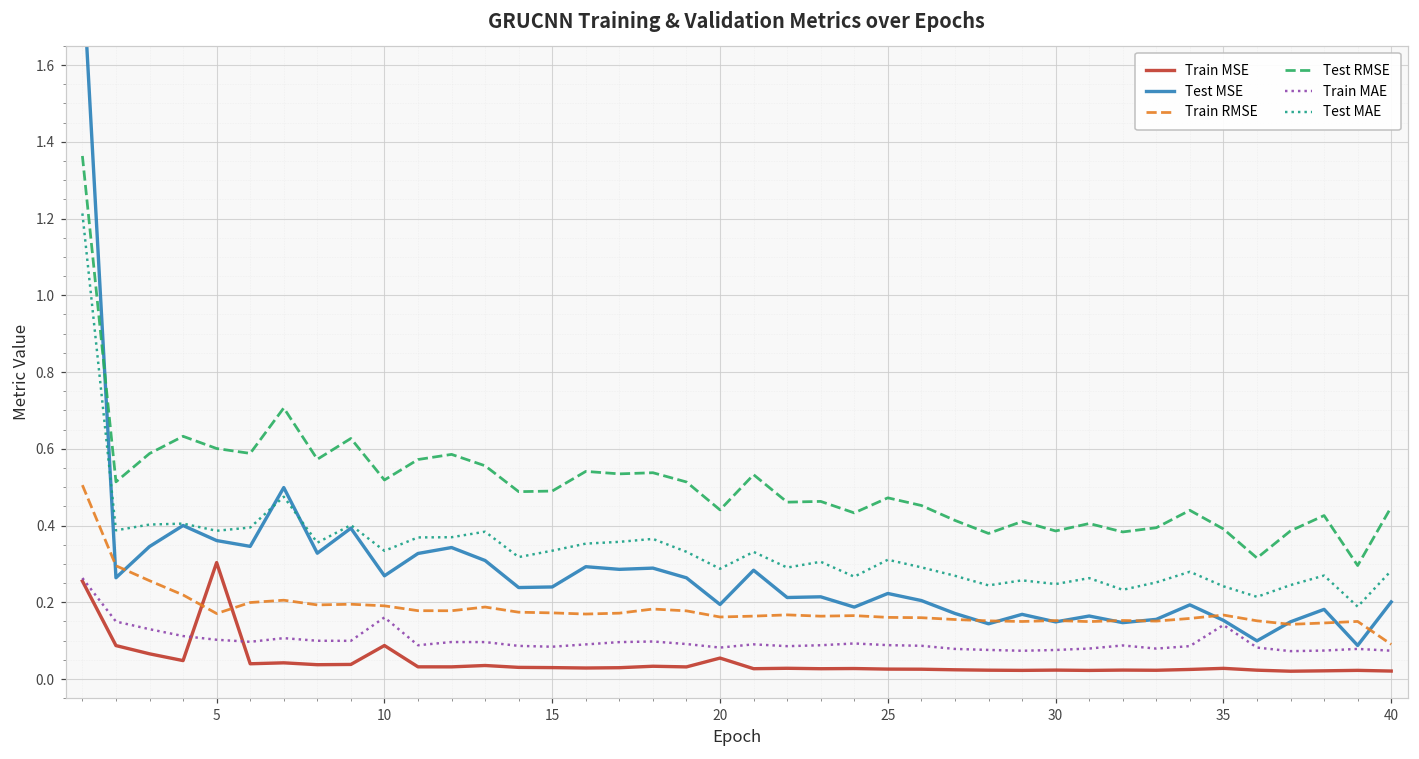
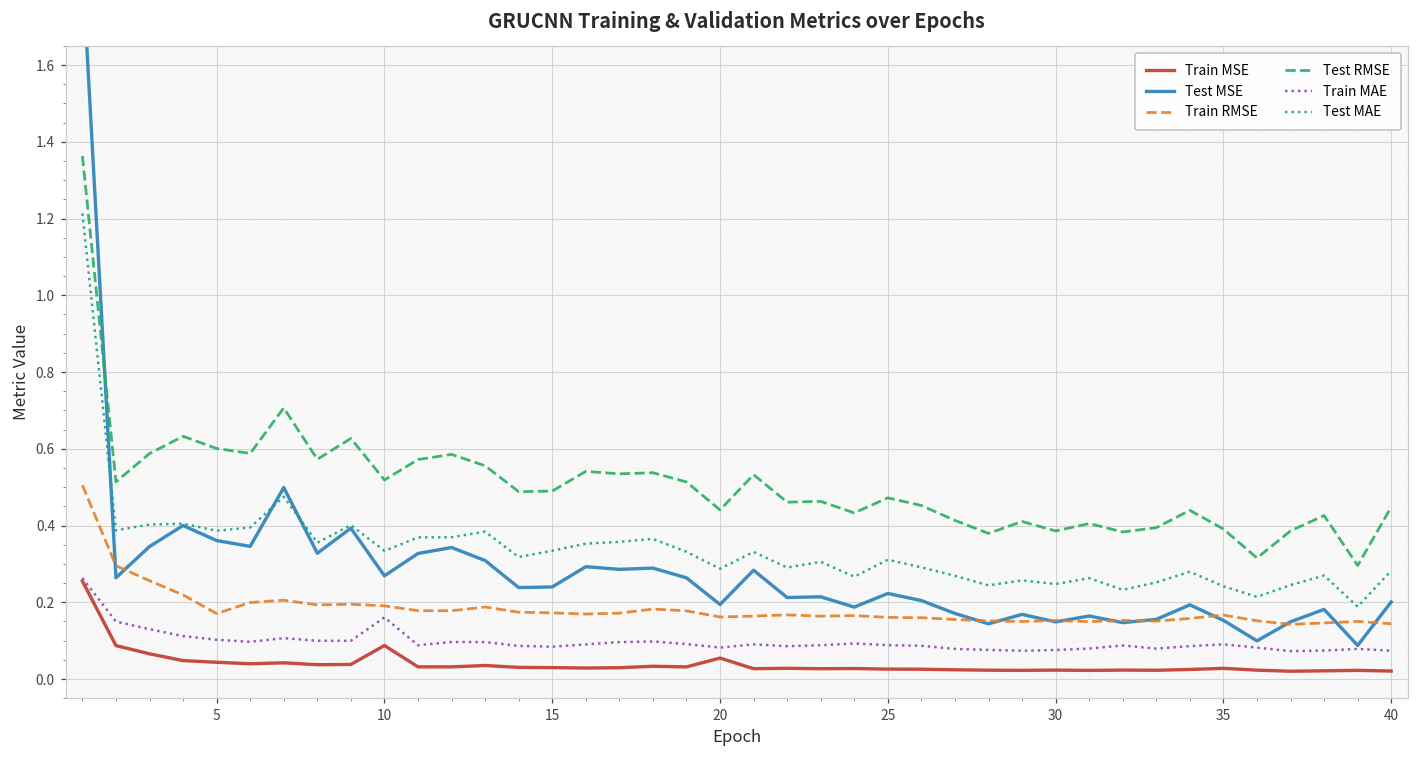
Train MSE, 5: 0.30 -> 0.04
Train MAE, 35: 0.14 -> 0.09
Train RMSE, 40: 0.09 -> 0.14
